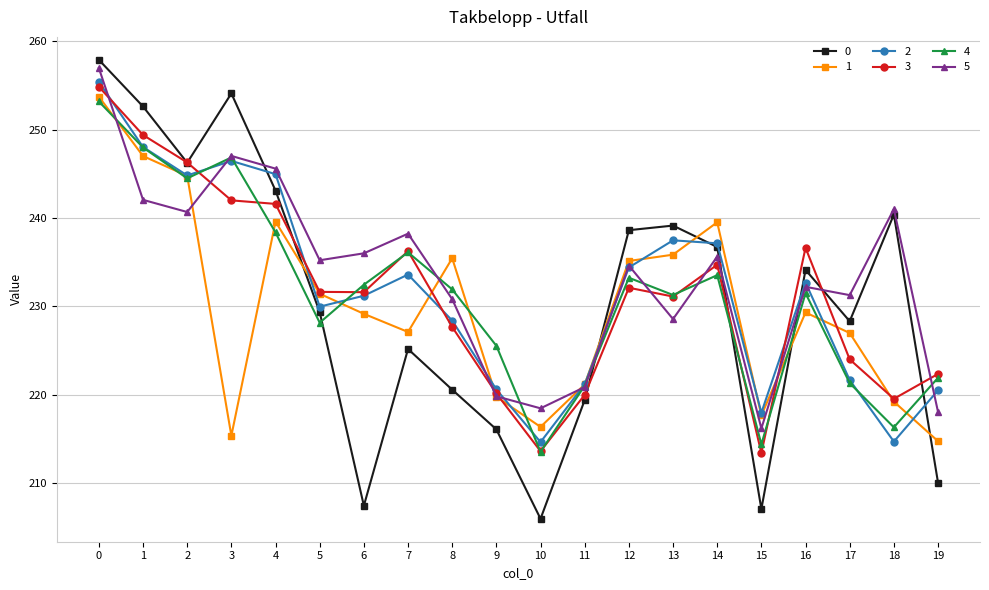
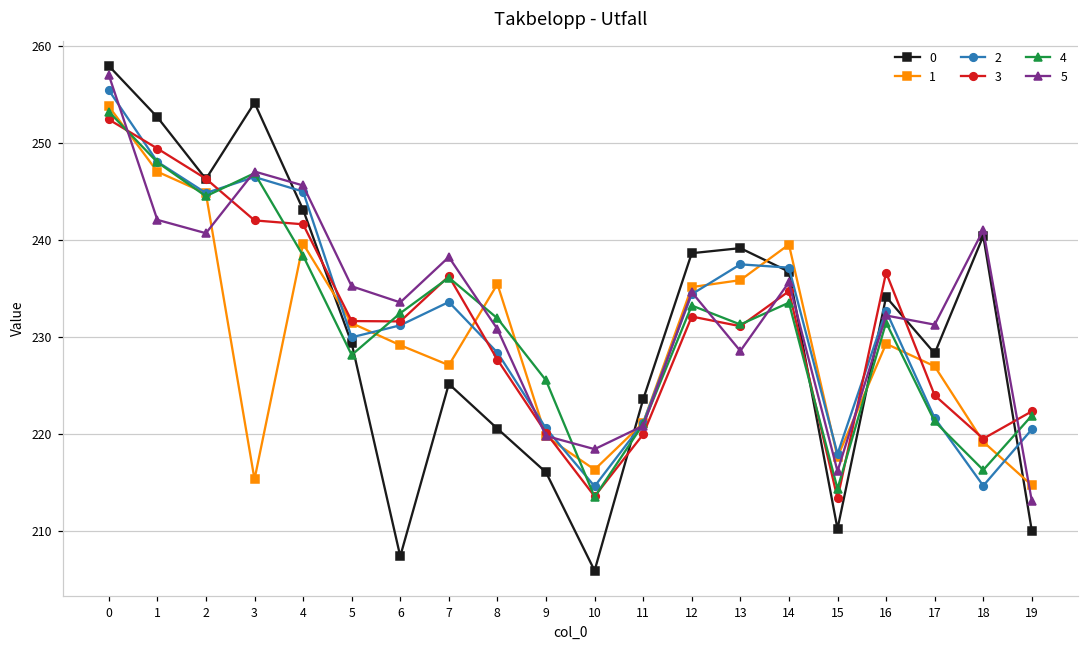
3, 0: 255 -> 252
5, 6: 236 -> 234
0, 11: 219 -> 224
0, 15: 207 -> 210
5, 19: 218 -> 213
